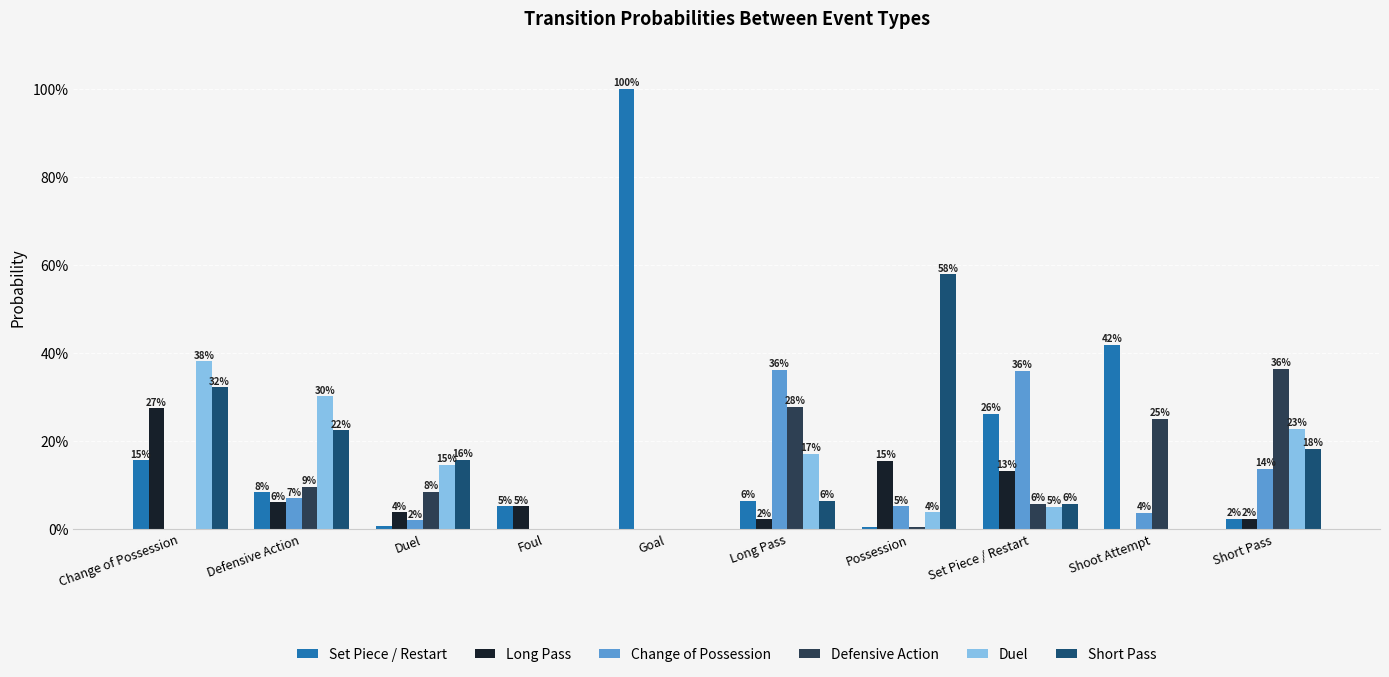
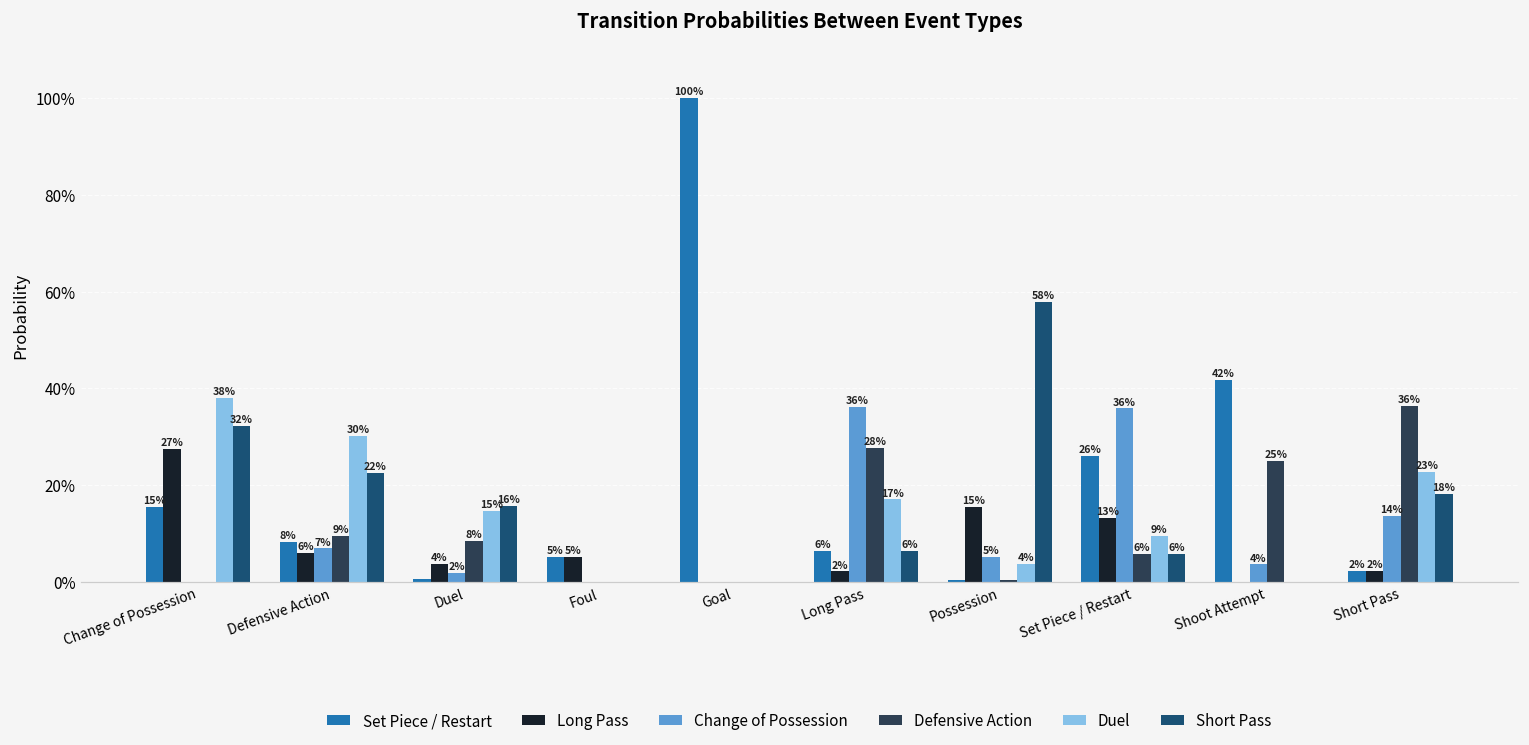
Duel, Set Piece / Restart: 5% -> 9%
